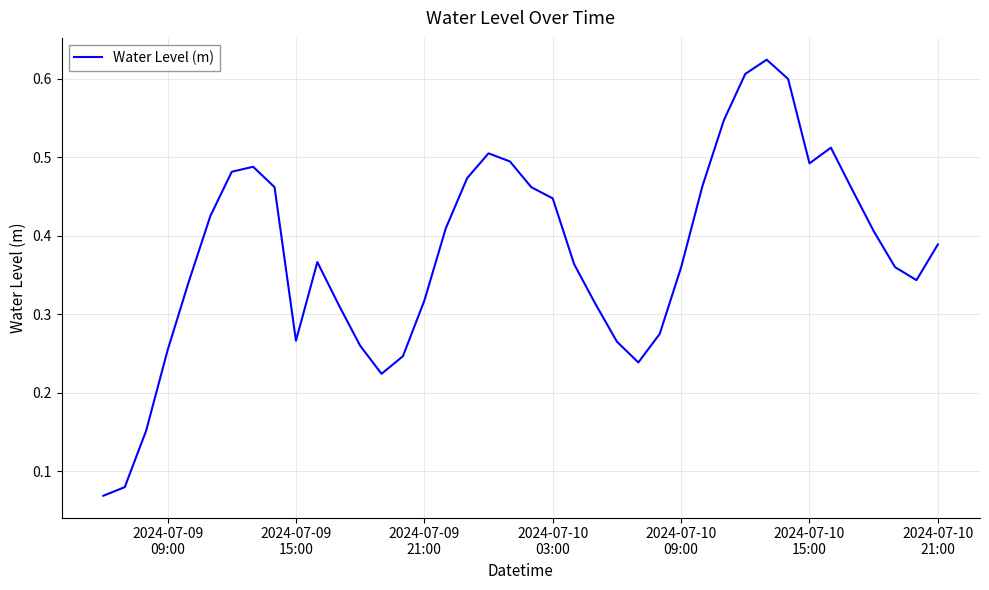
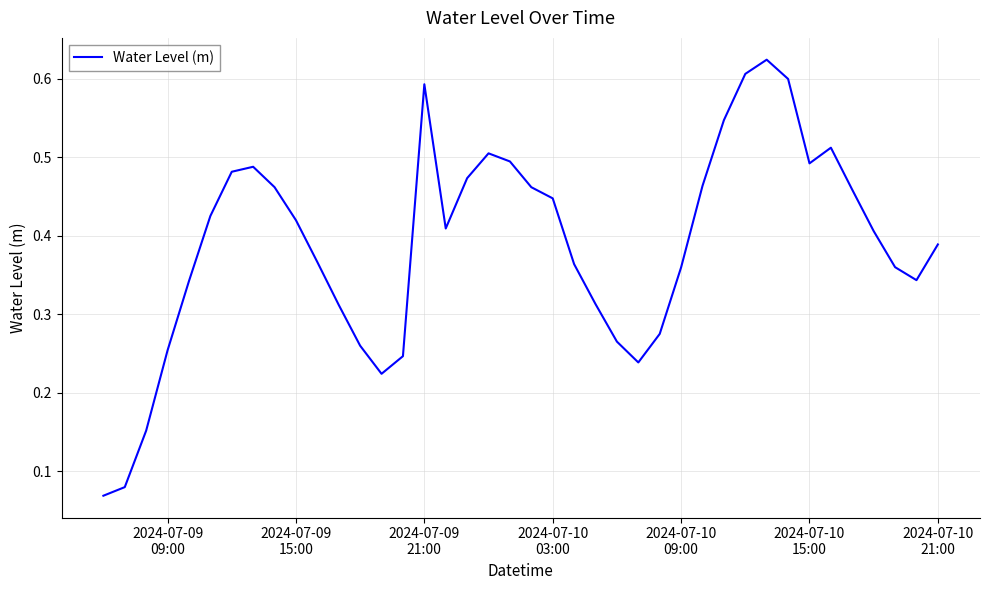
2024-07-09 15:00: 0.27 -> 0.42
2024-07-09 21:00: 0.32 -> 0.59
